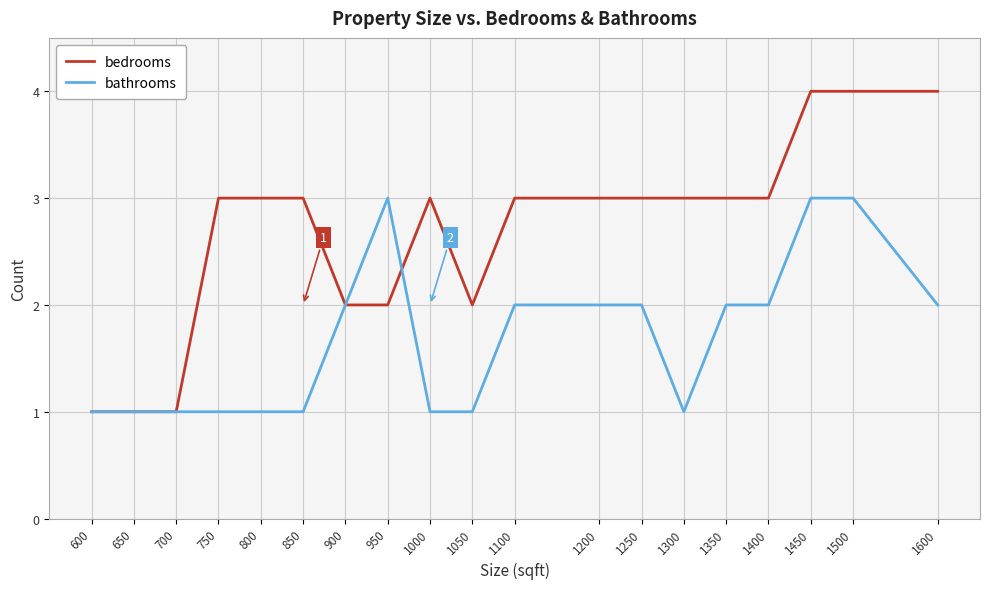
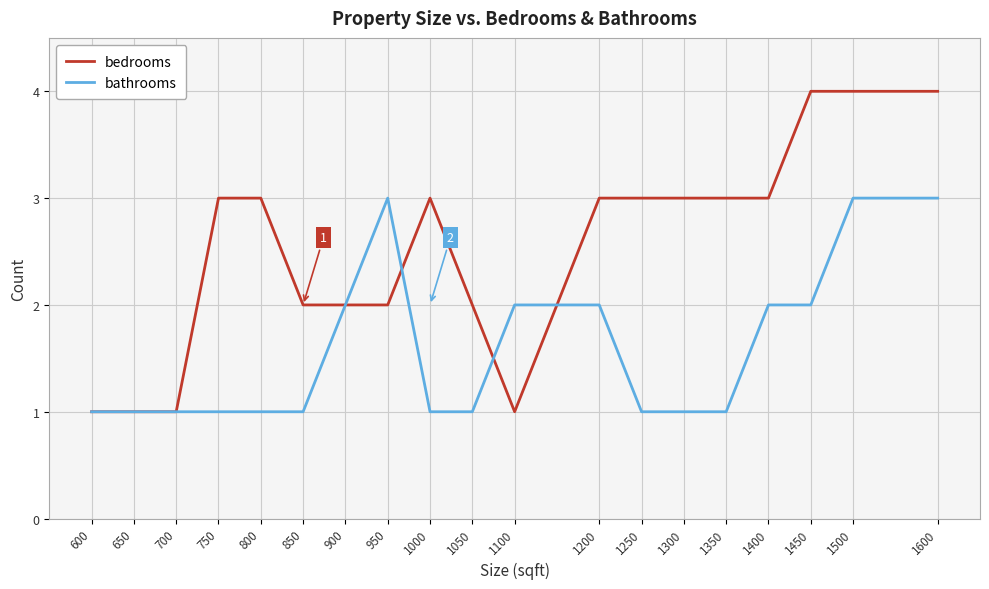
bedrooms, 850: 3 -> 2
bedrooms, 1100: 3 -> 1
bathrooms, 1250: 2 -> 1
bathrooms, 1350: 2 -> 1
bathrooms, 1450: 3 -> 2
bathrooms, 1600: 2 -> 3
